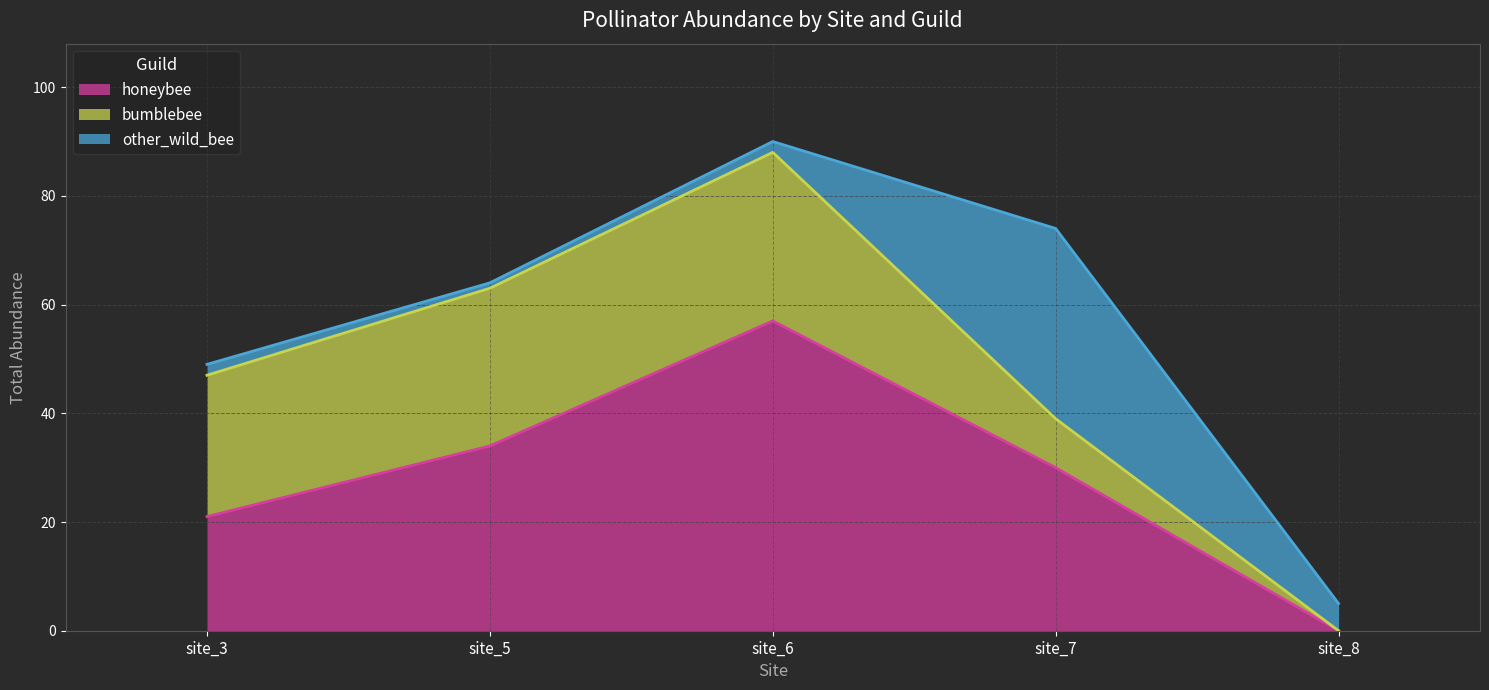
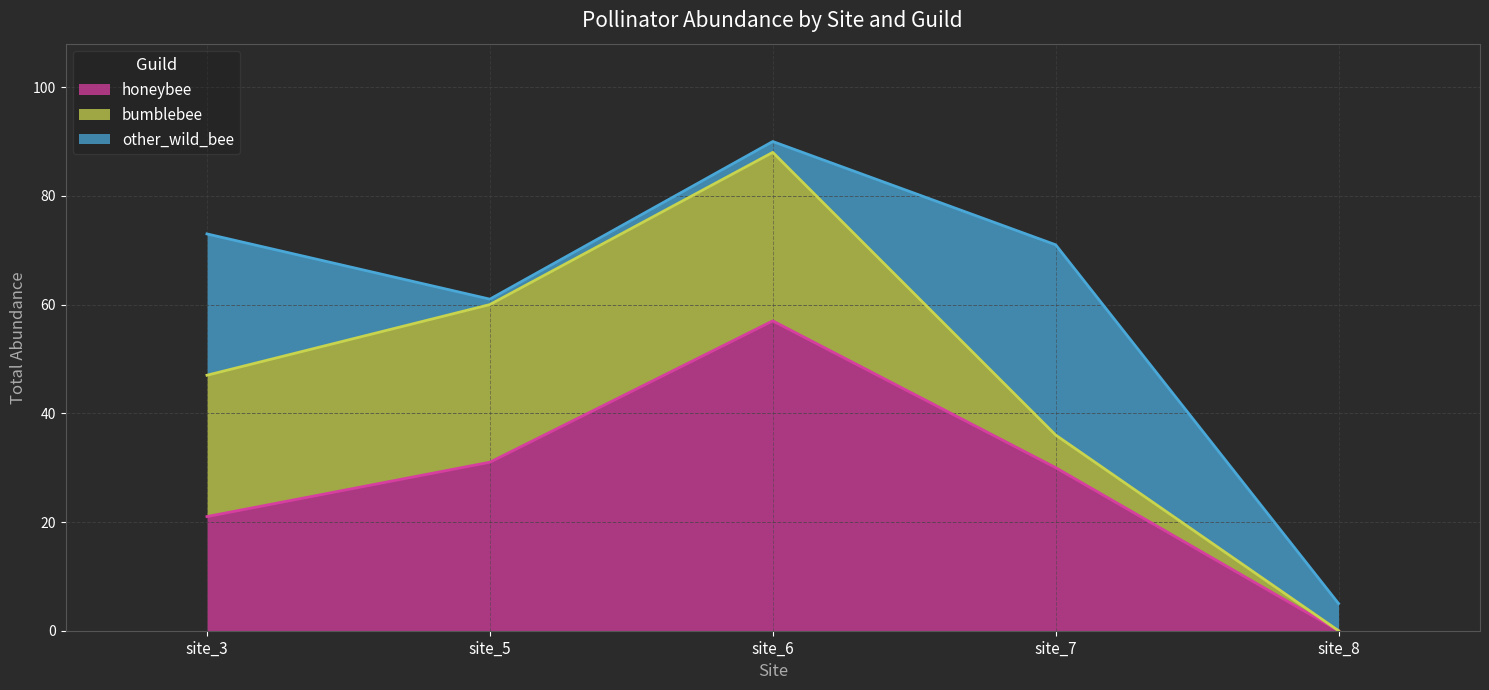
other_wild_bee, site_3: 2 -> 26
honeybee, site_5: 34 -> 31
bumblebee, site_7: 9 -> 6
